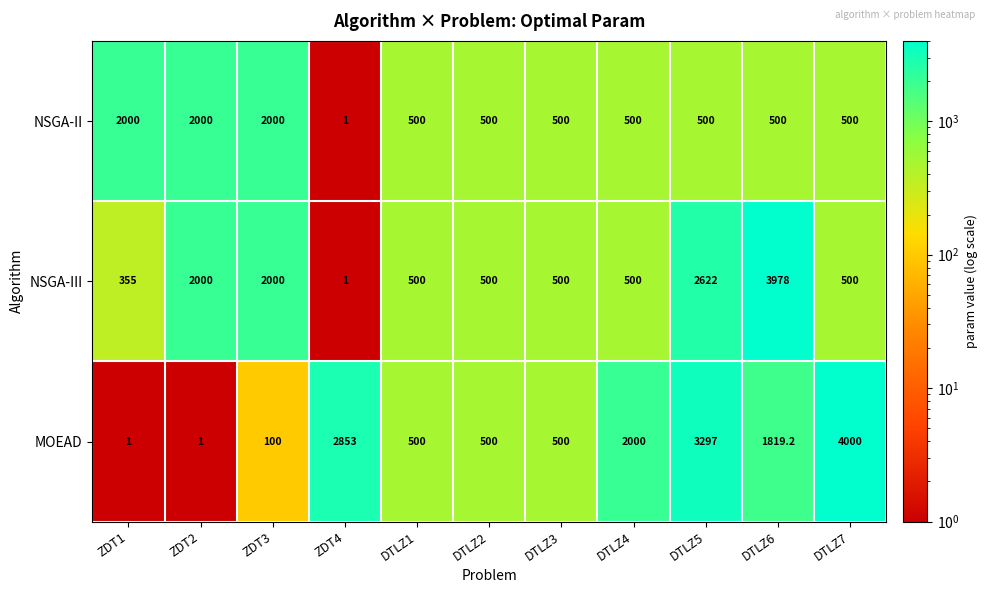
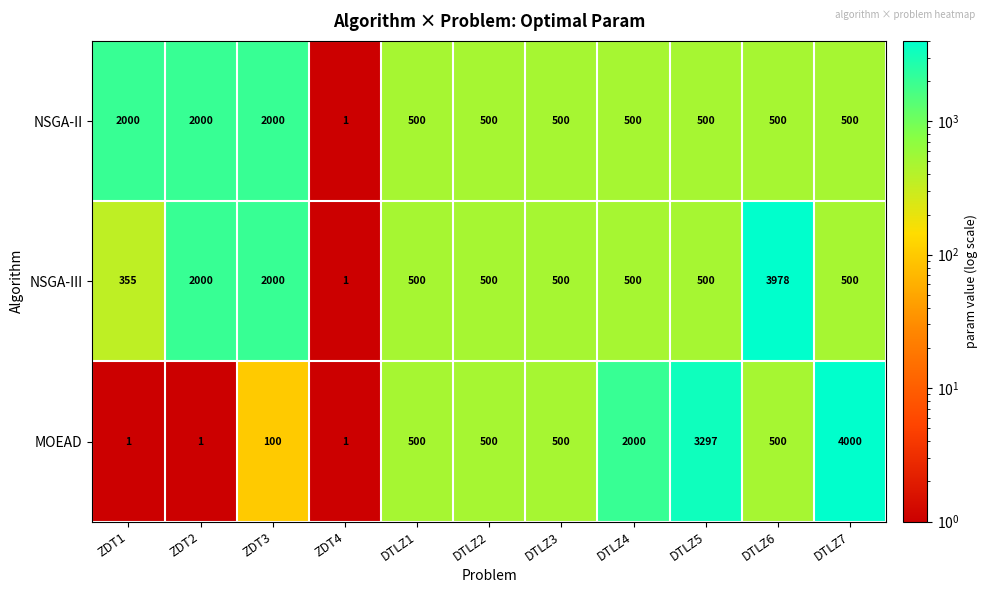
NSGA-III, DTLZ5: 2622 -> 500
MOEAD, ZDT4: 2853 -> 1
MOEAD, DTLZ6: 1819.2 -> 500
